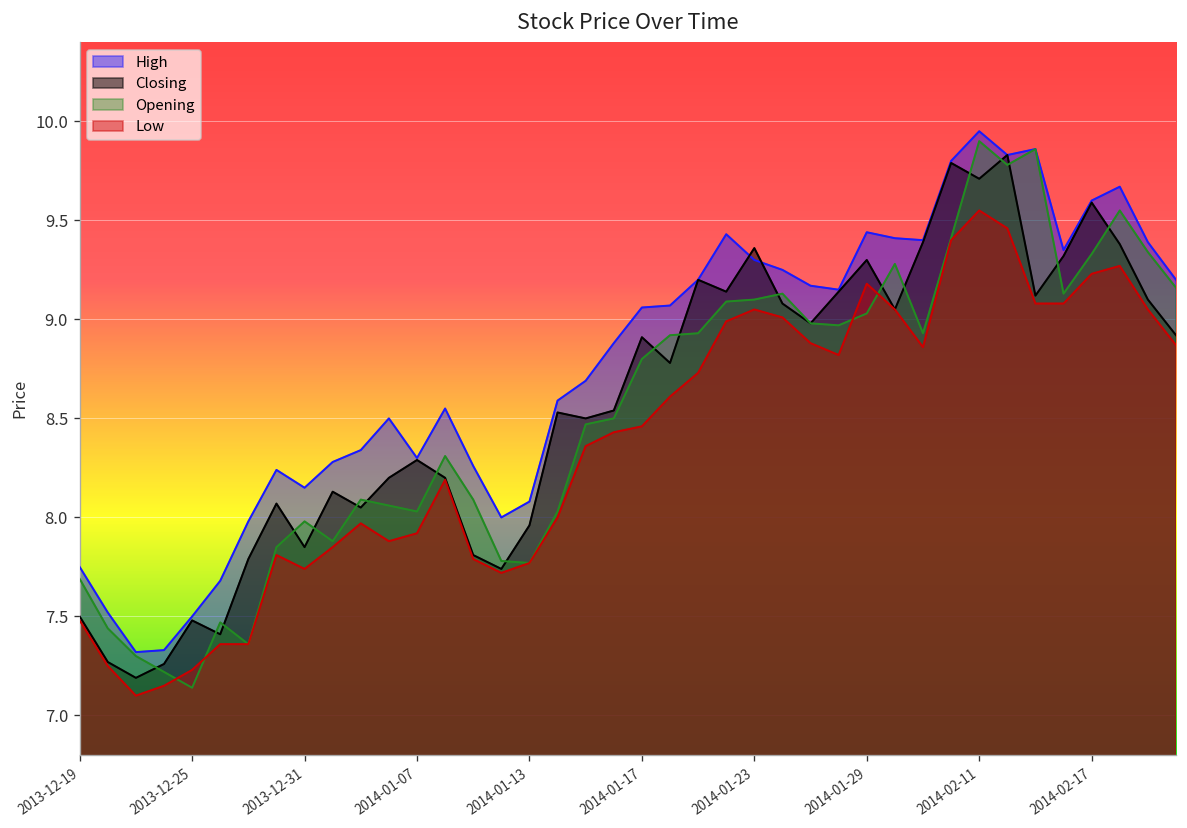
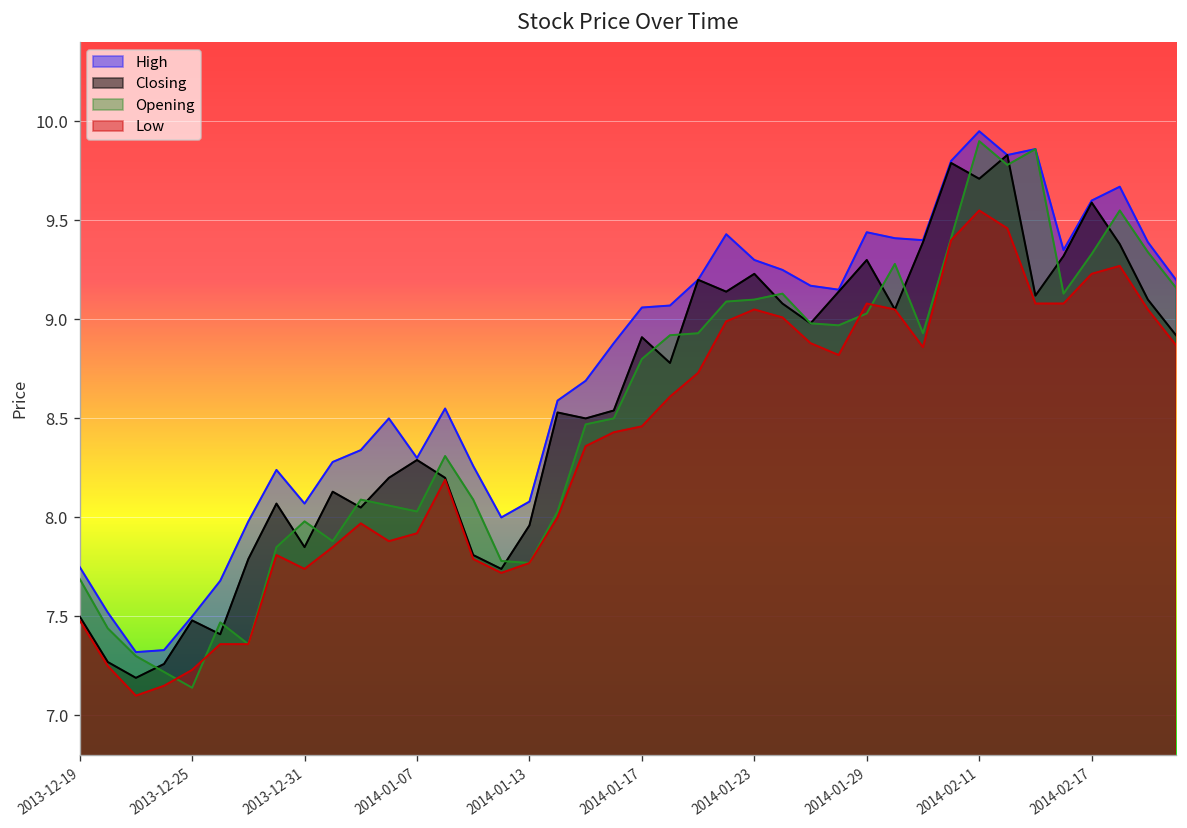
High, 2013-12-31: 8.15 -> 8.07
Closing, 2014-01-23: 9.36 -> 9.23
Low, 2014-01-29: 9.18 -> 9.08
